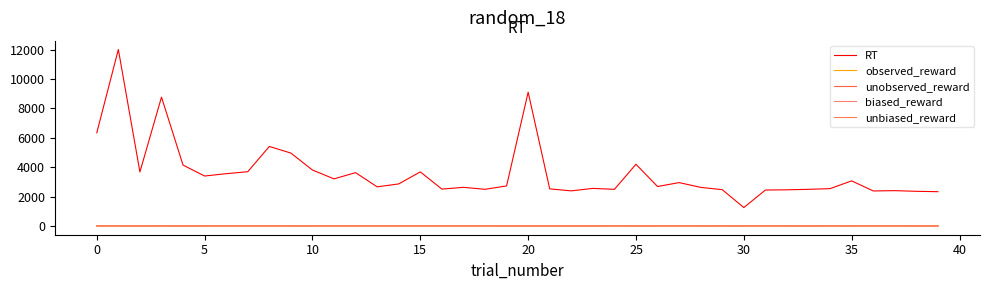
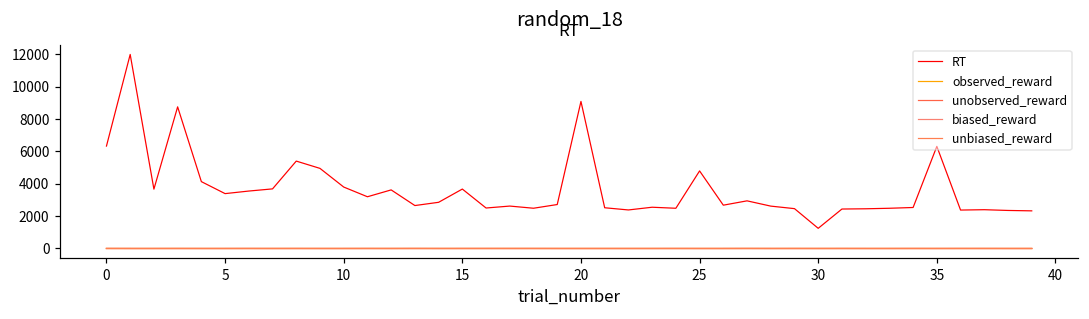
RT, 25: 4200 -> 4800
RT, 35: 3100 -> 6300
